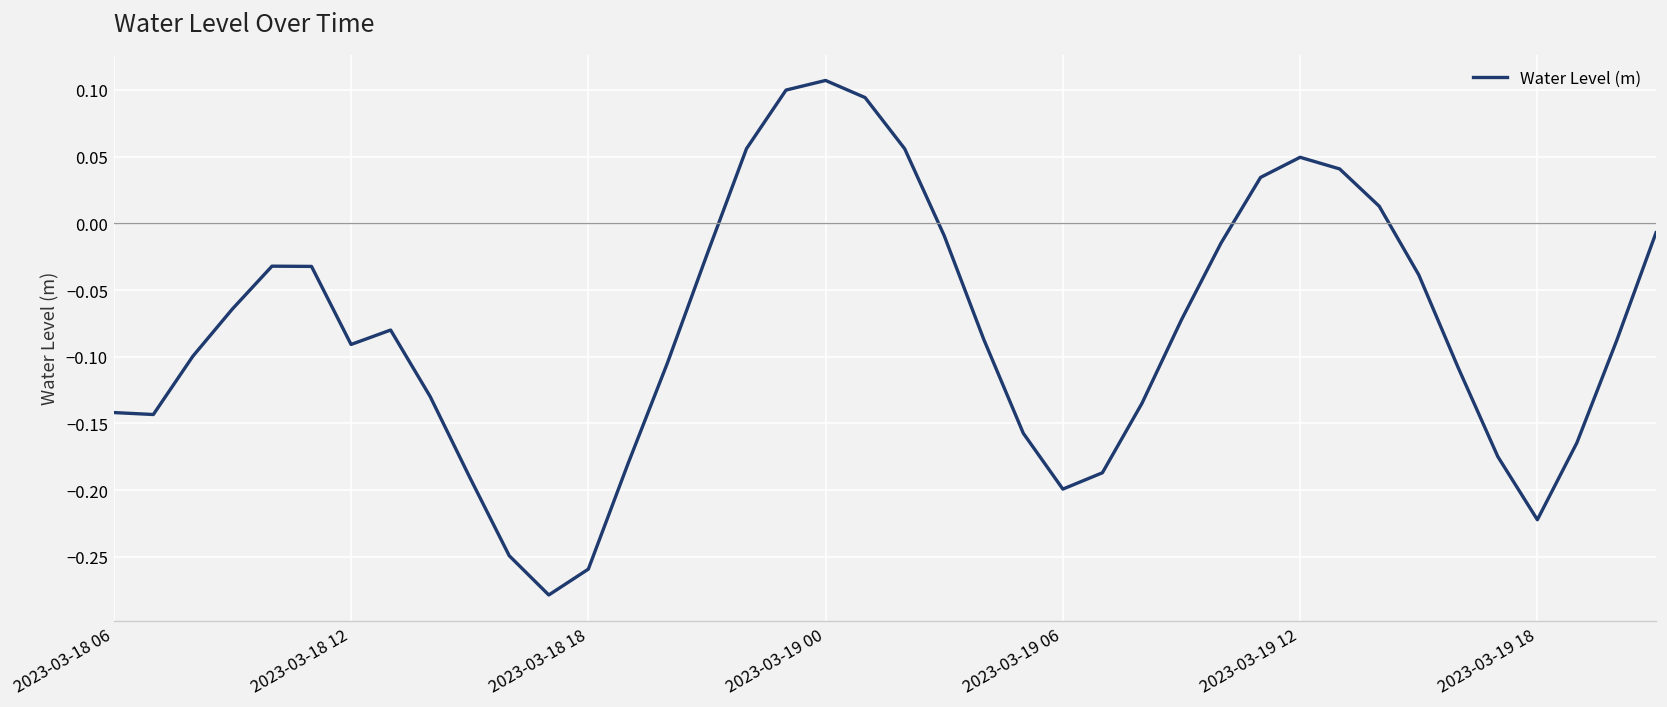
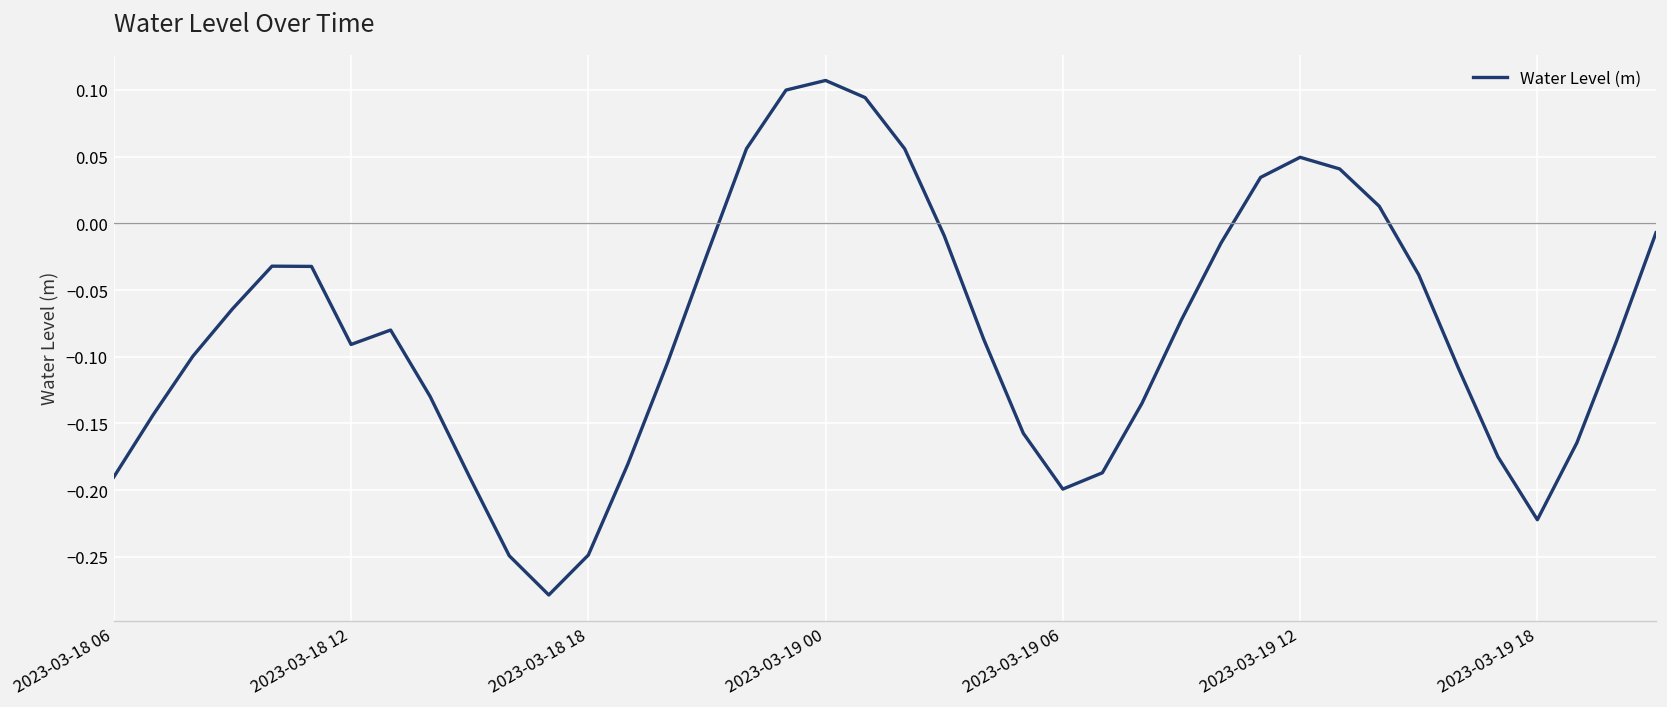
2023-03-18 06: -0.142 -> -0.190
2023-03-18 18: -0.259 -> -0.249
